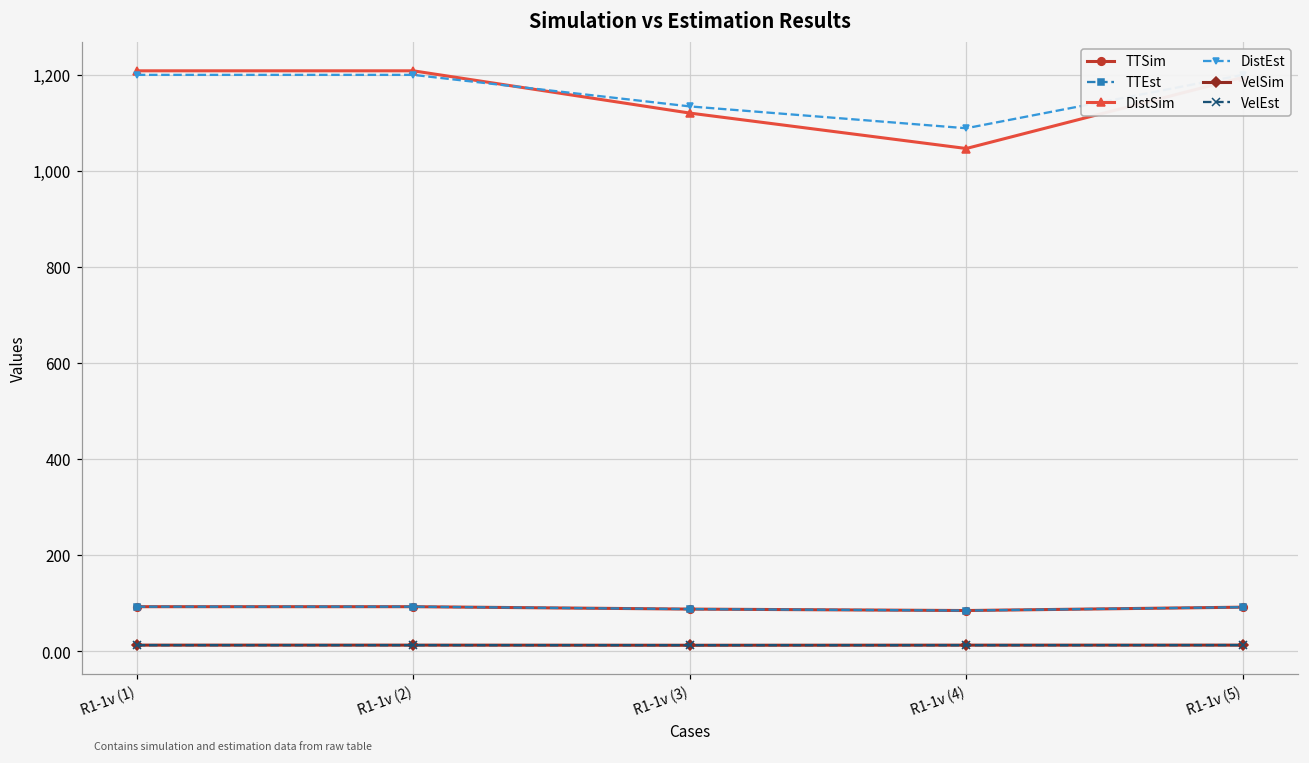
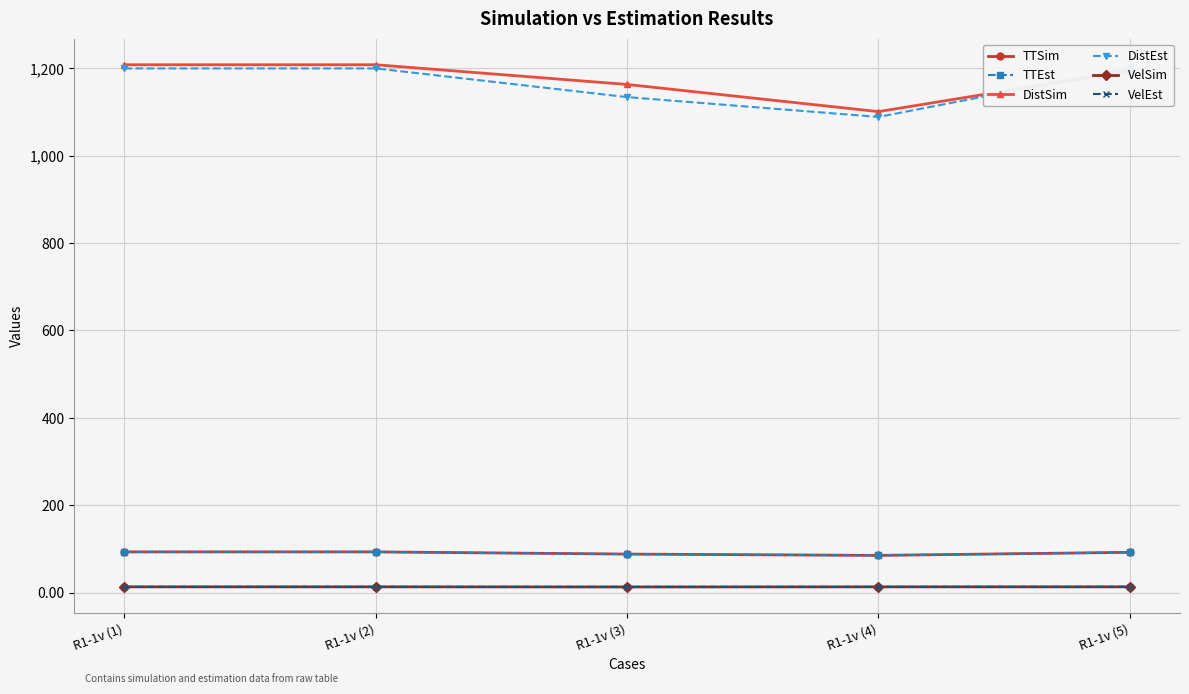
DistSim, R1-1v (3): 1,120 -> 1,160
DistSim, R1-1v (4): 1,050 -> 1,100
